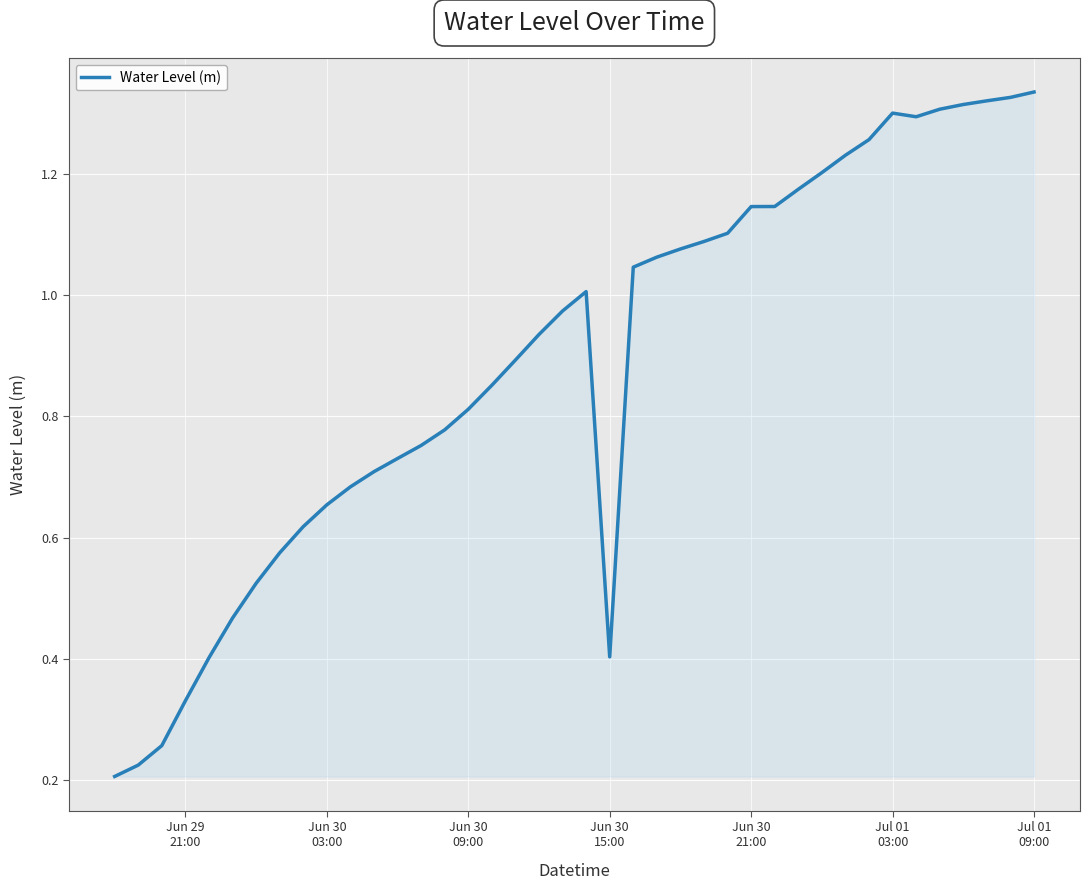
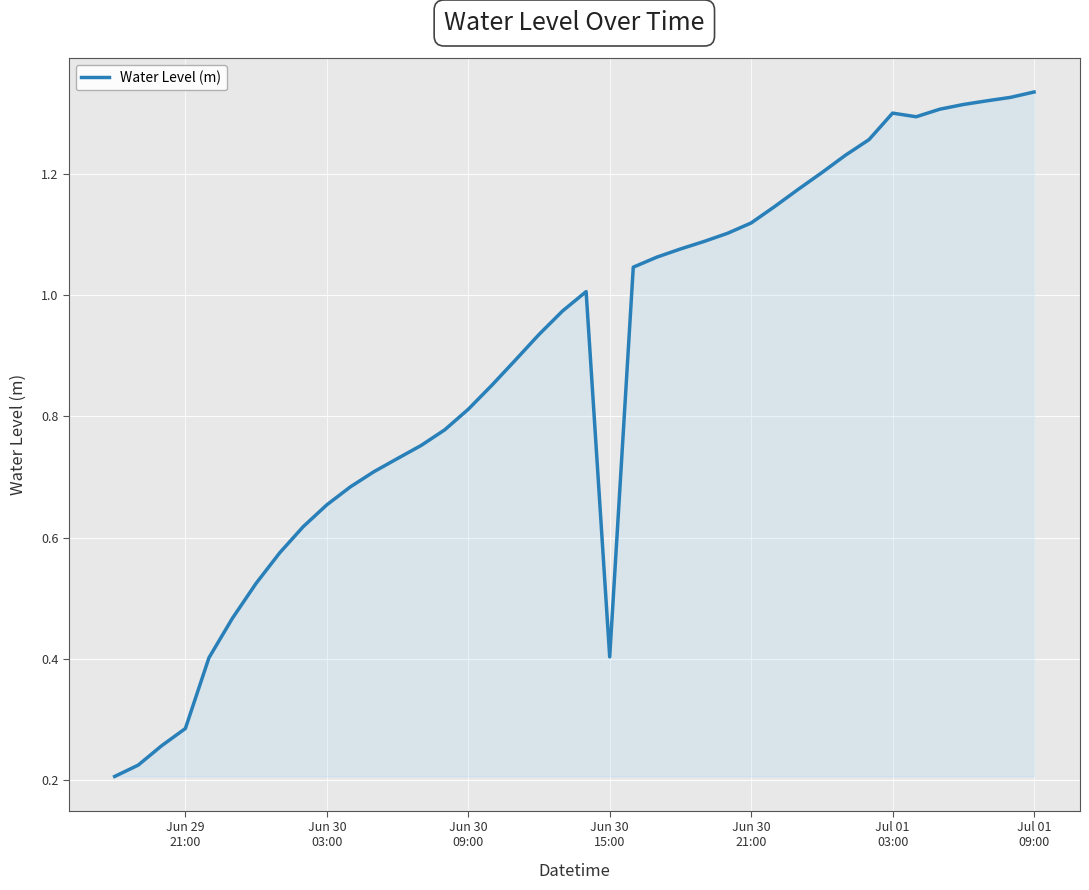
Jun 29 21:00: 0.33 -> 0.29
Jun 30 21:00: 1.15 -> 1.12
